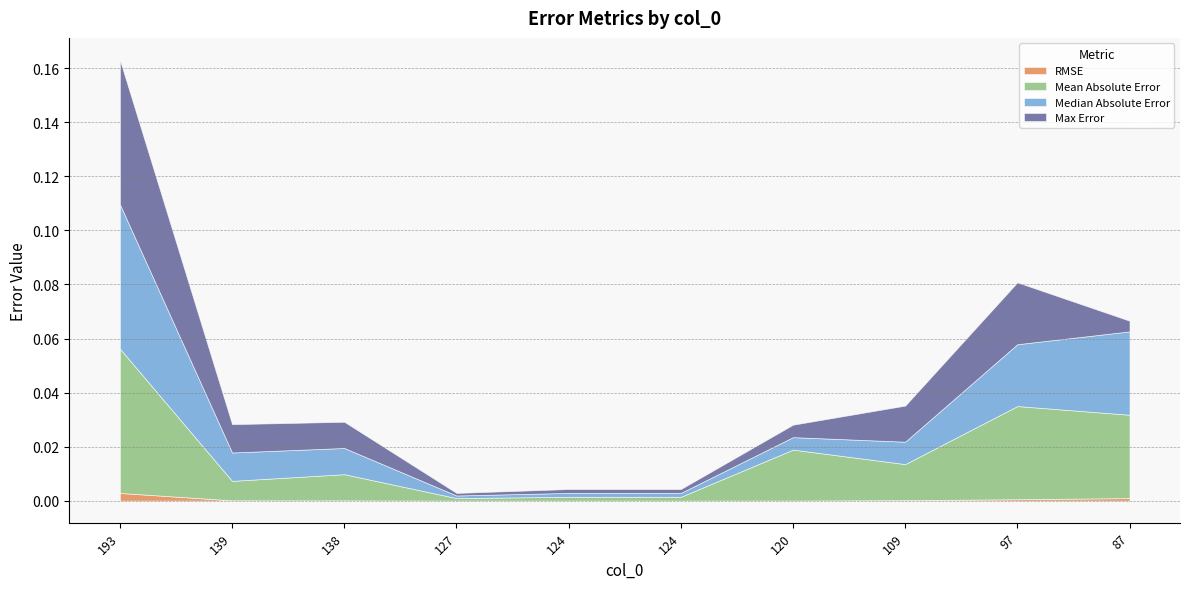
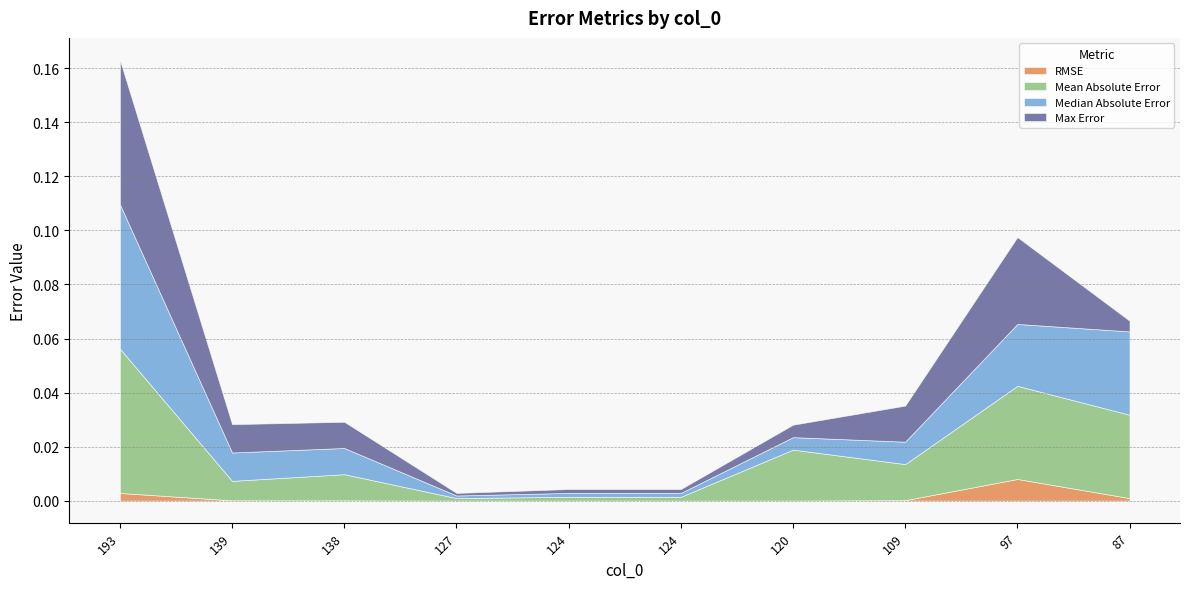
RMSE, 97: 0.001 -> 0.008
Max Error, 97: 0.023 -> 0.032
